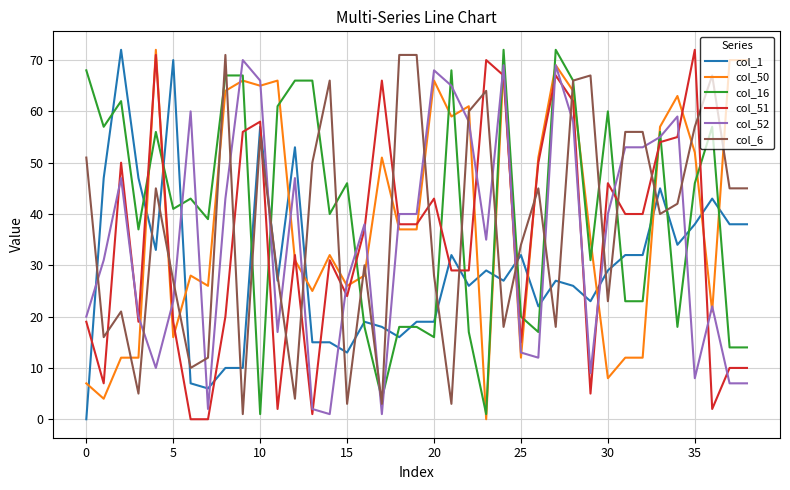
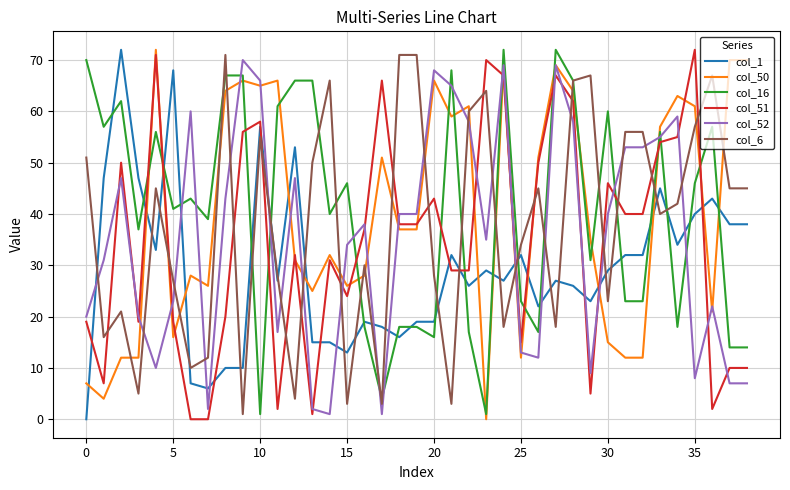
col_16, 0: 68 -> 70
col_1, 5: 70 -> 68
col_52, 15: 27 -> 34
col_16, 25: 20 -> 23
col_50, 30: 8 -> 15
col_1, 35: 38 -> 40
col_50, 35: 52 -> 61
